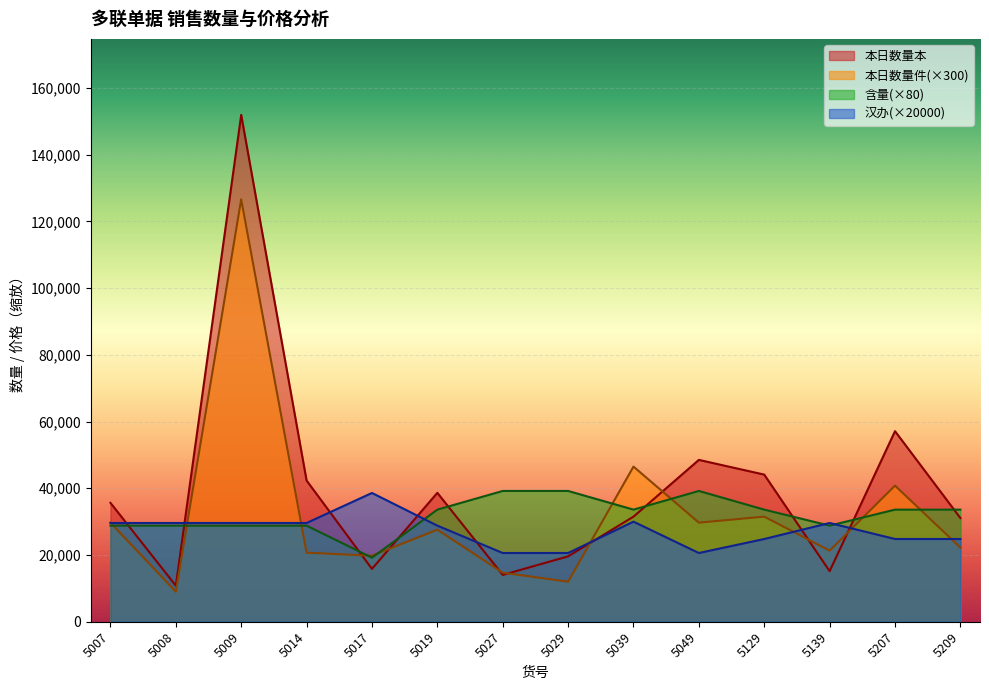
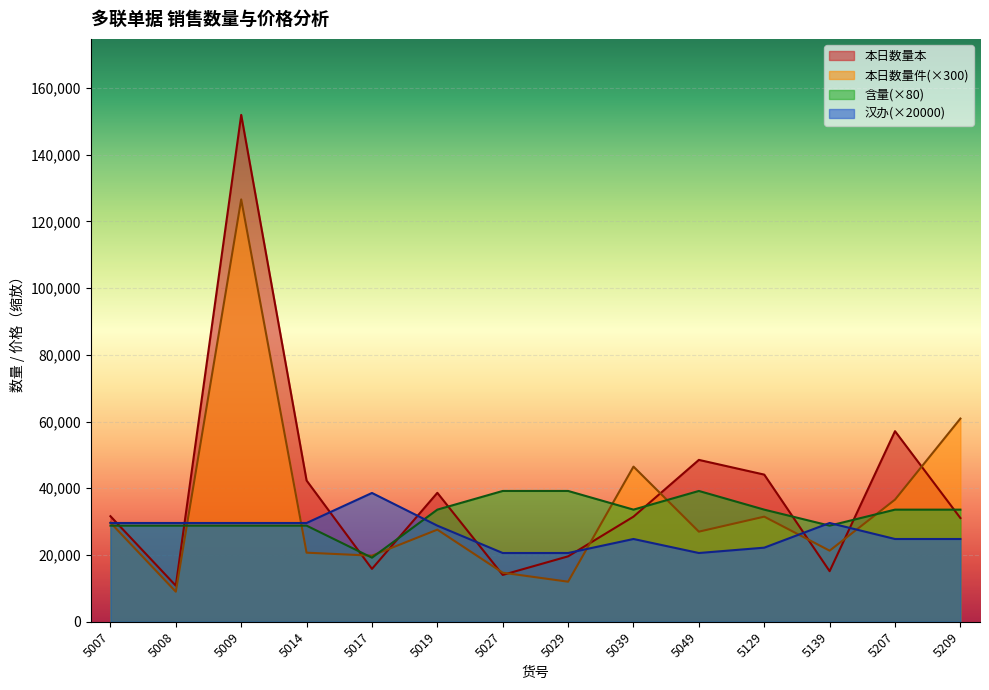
本日数量本, 5007: 36,000 -> 32,000
汉办(×20000), 5039: 30,000 -> 25,000
本日数量件(×300), 5049: 30,000 -> 27,000
汉办(×20000), 5129: 25,000 -> 22,000
本日数量件(×300), 5207: 41,000 -> 37,000
本日数量件(×300), 5209: 22,000 -> 61,000
